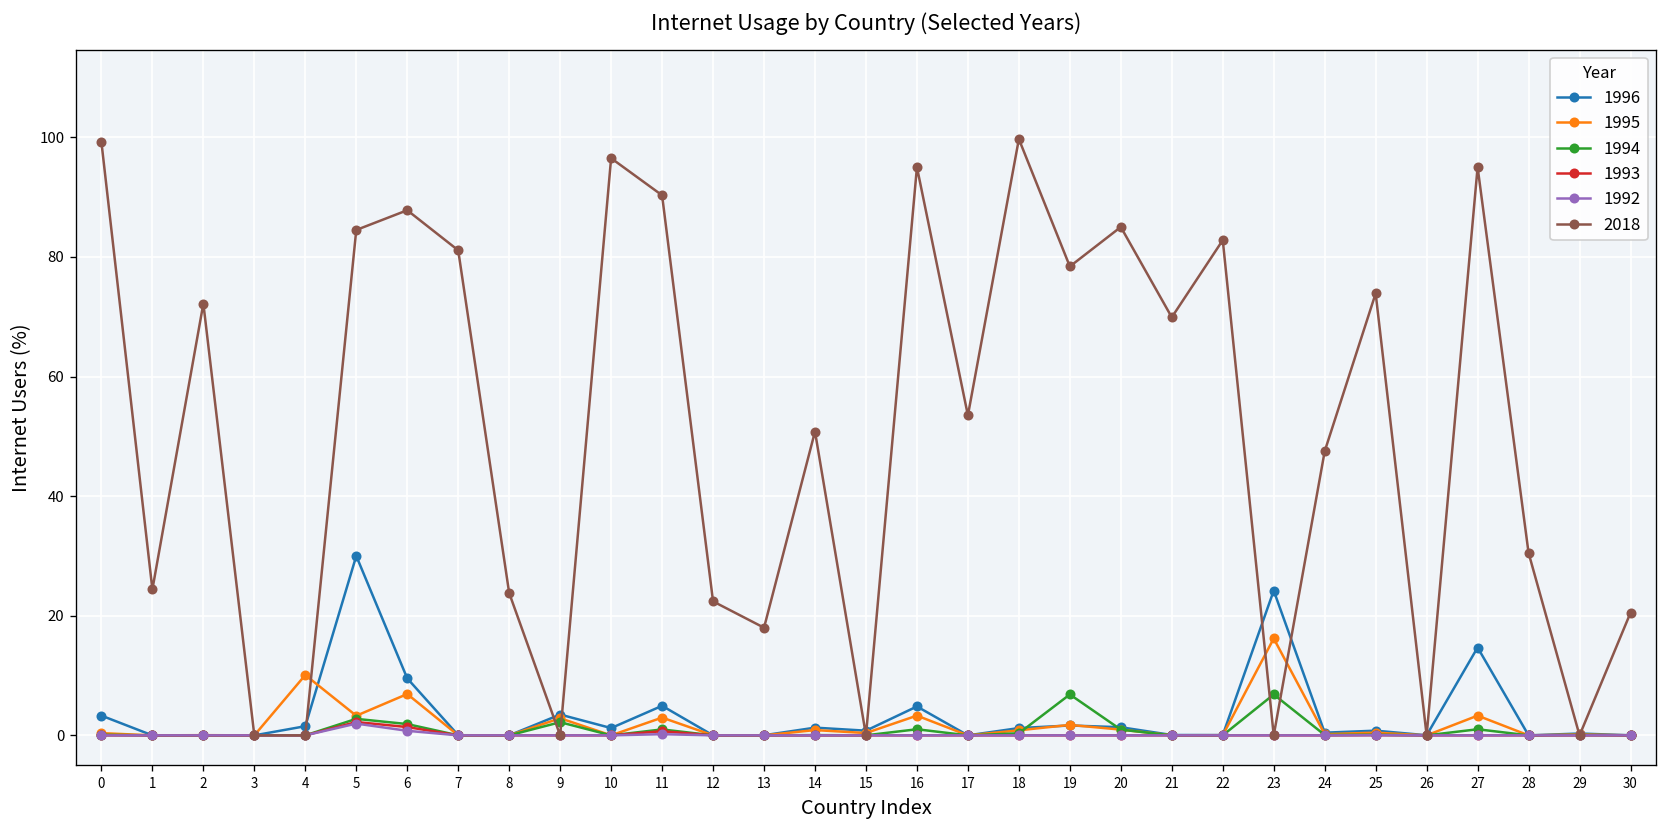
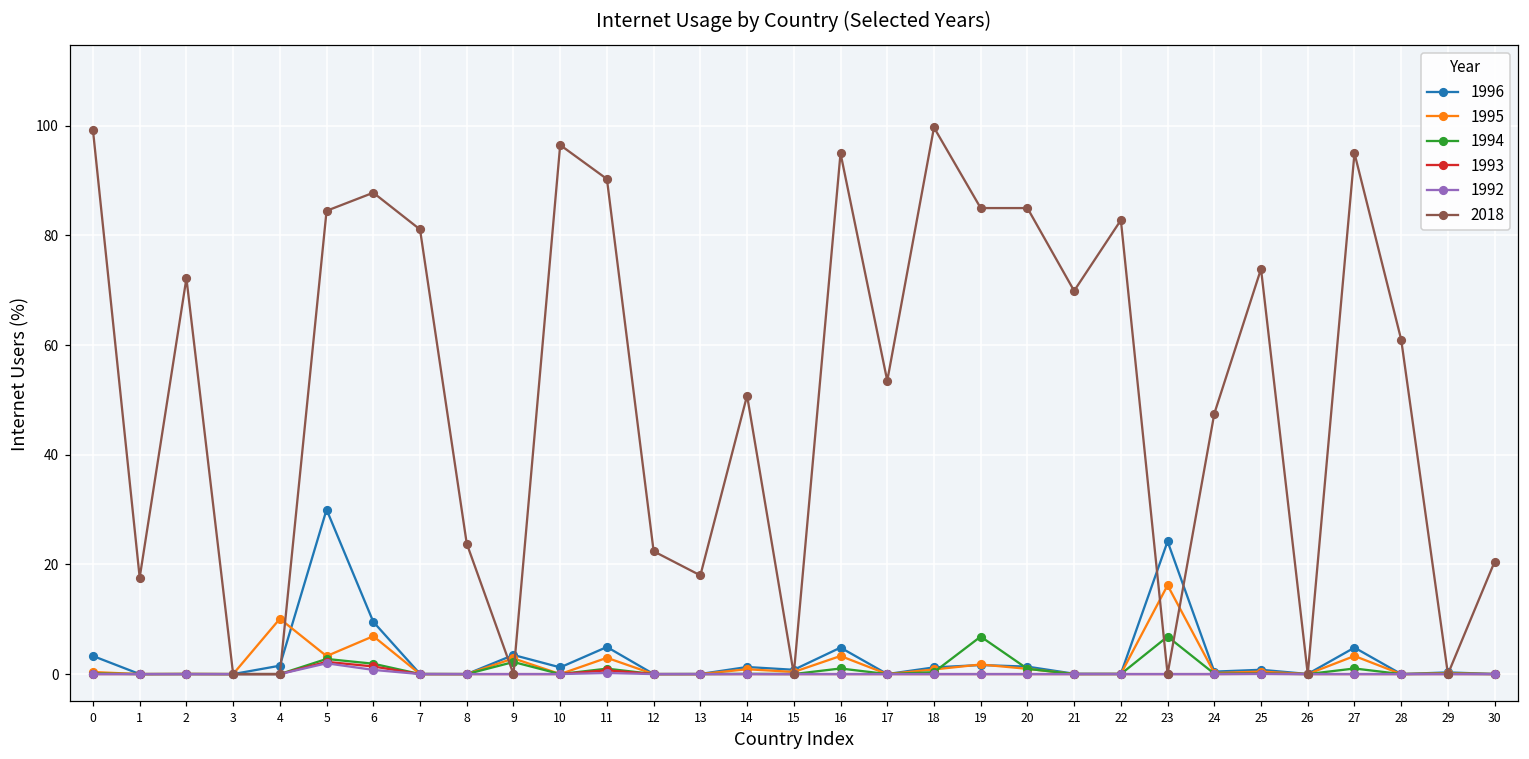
2018, 1: 24 -> 18
2018, 19: 78 -> 85
1996, 27: 15 -> 5
2018, 28: 31 -> 61
